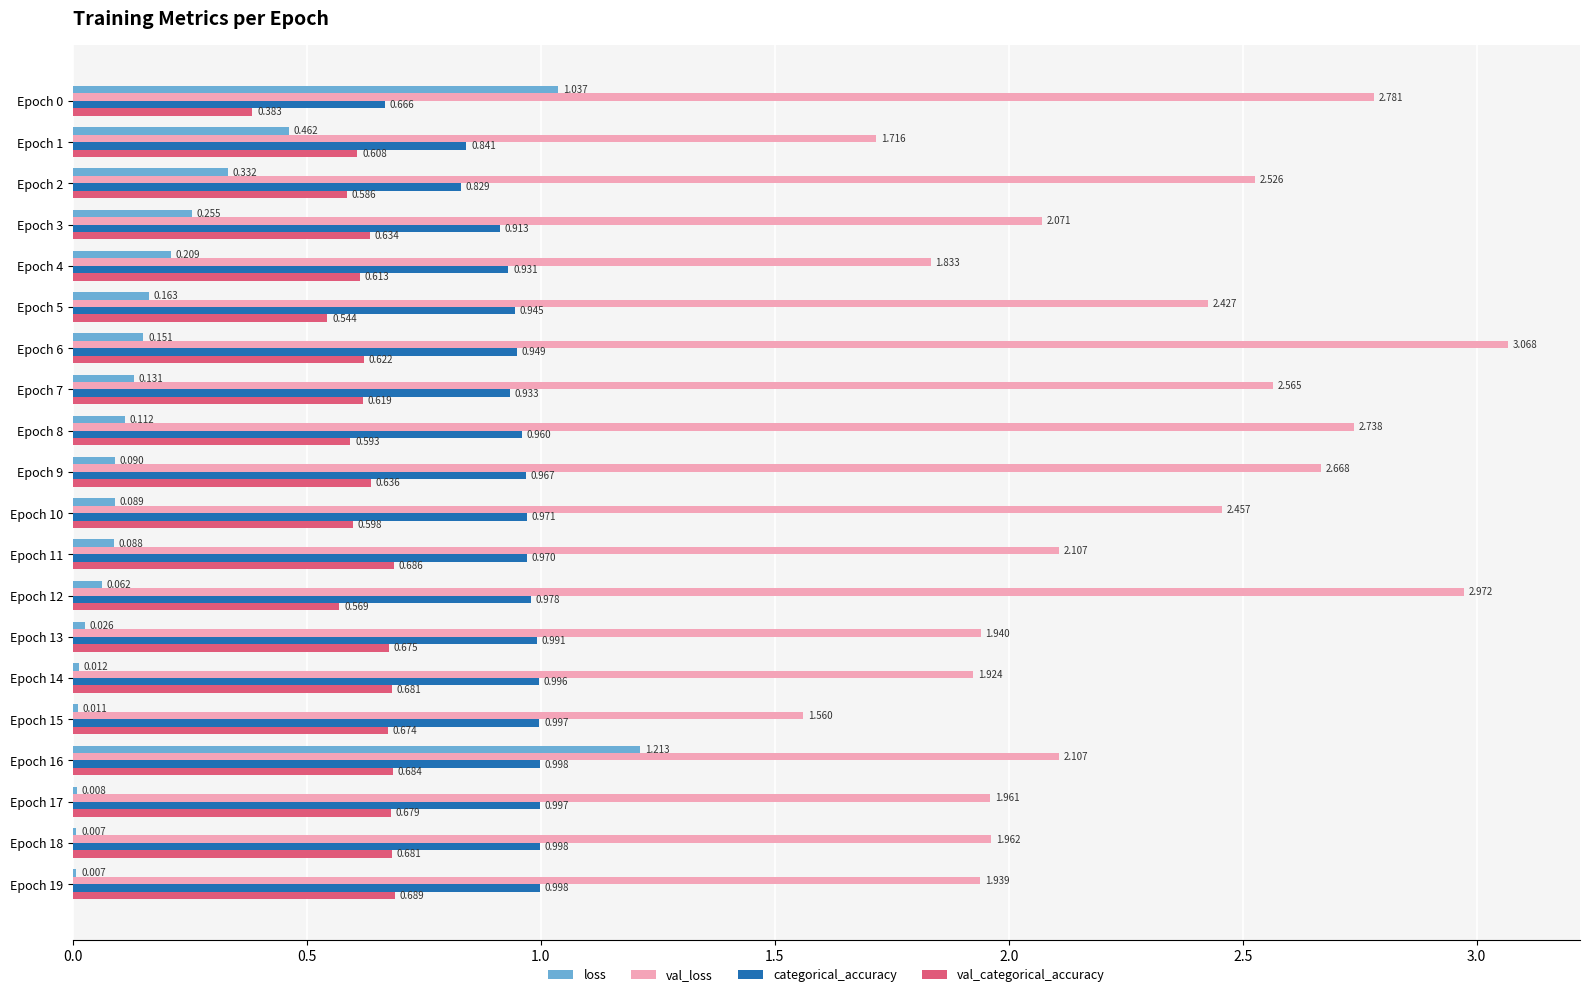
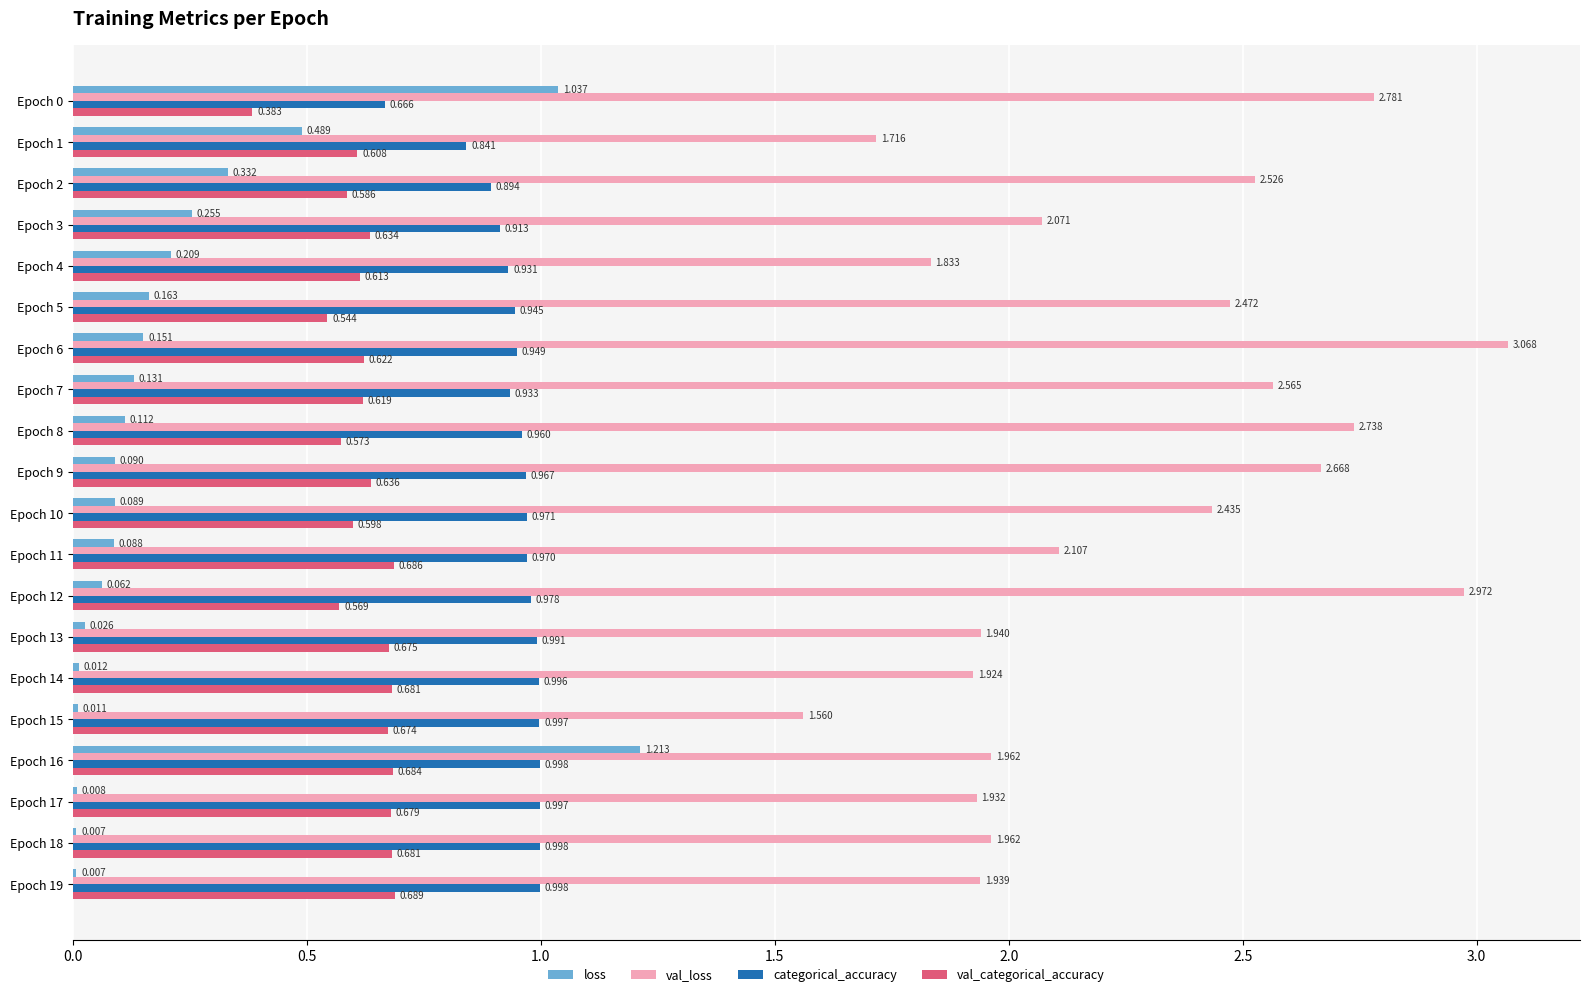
loss, Epoch 1: 0.462 -> 0.489
categorical_accuracy, Epoch 2: 0.829 -> 0.894
val_loss, Epoch 5: 2.427 -> 2.472
val_categorical_accuracy, Epoch 8: 0.593 -> 0.573
val_loss, Epoch 10: 2.457 -> 2.435
val_loss, Epoch 16: 2.107 -> 1.962
val_loss, Epoch 17: 1.961 -> 1.932
